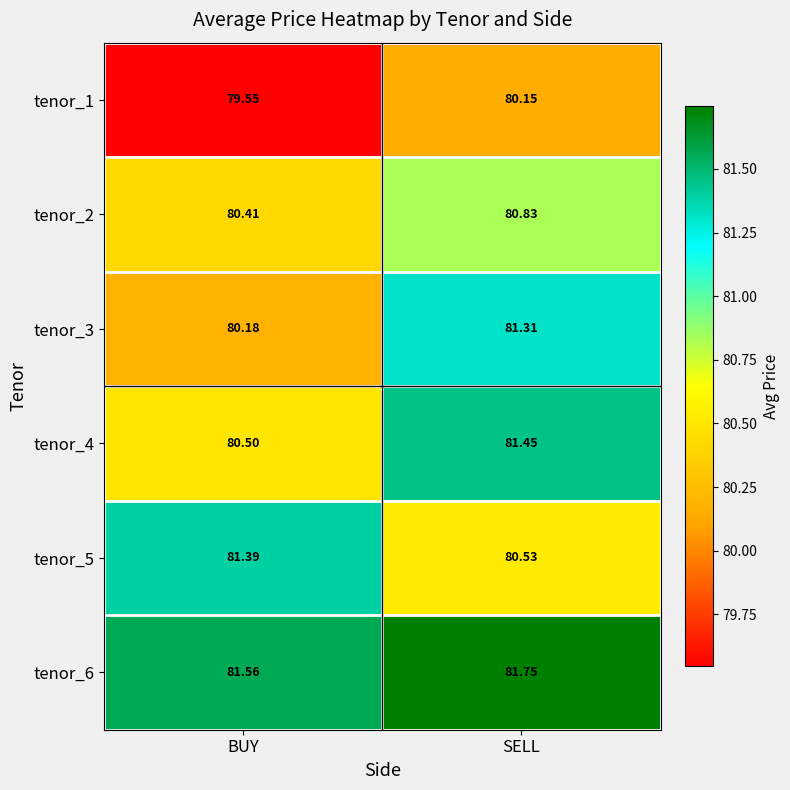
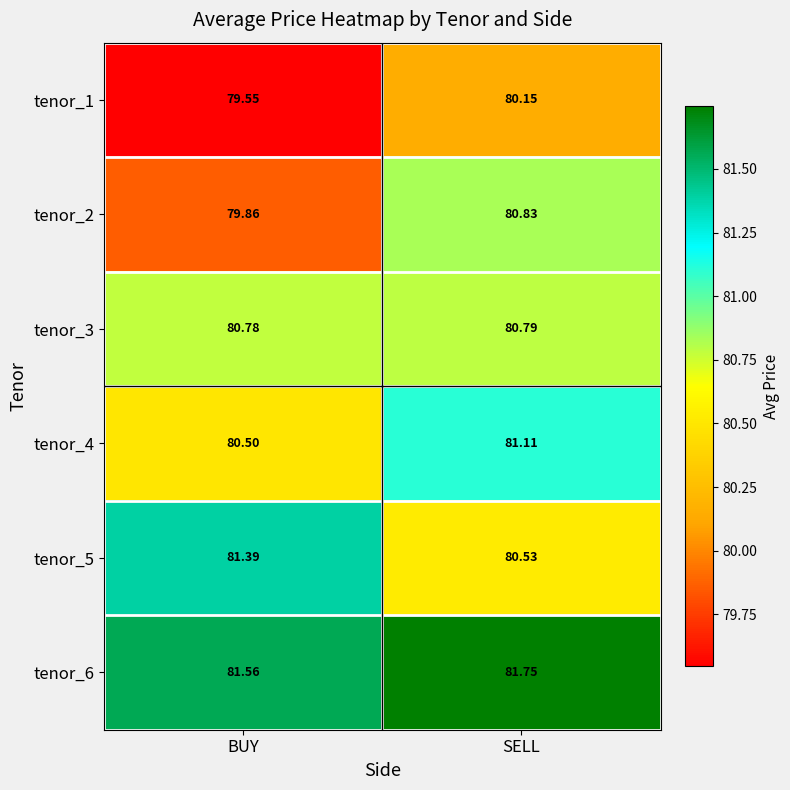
tenor_2, BUY: 80.41 -> 79.86
tenor_3, BUY: 80.18 -> 80.78
tenor_3, SELL: 81.31 -> 80.79
tenor_4, SELL: 81.45 -> 81.11
